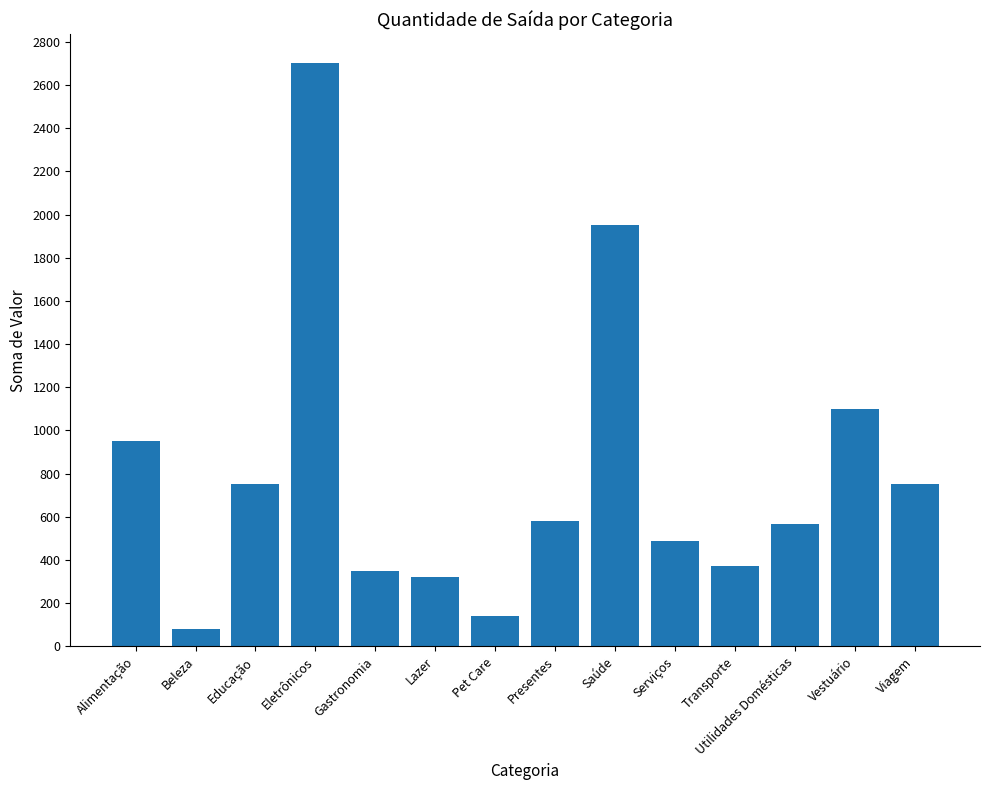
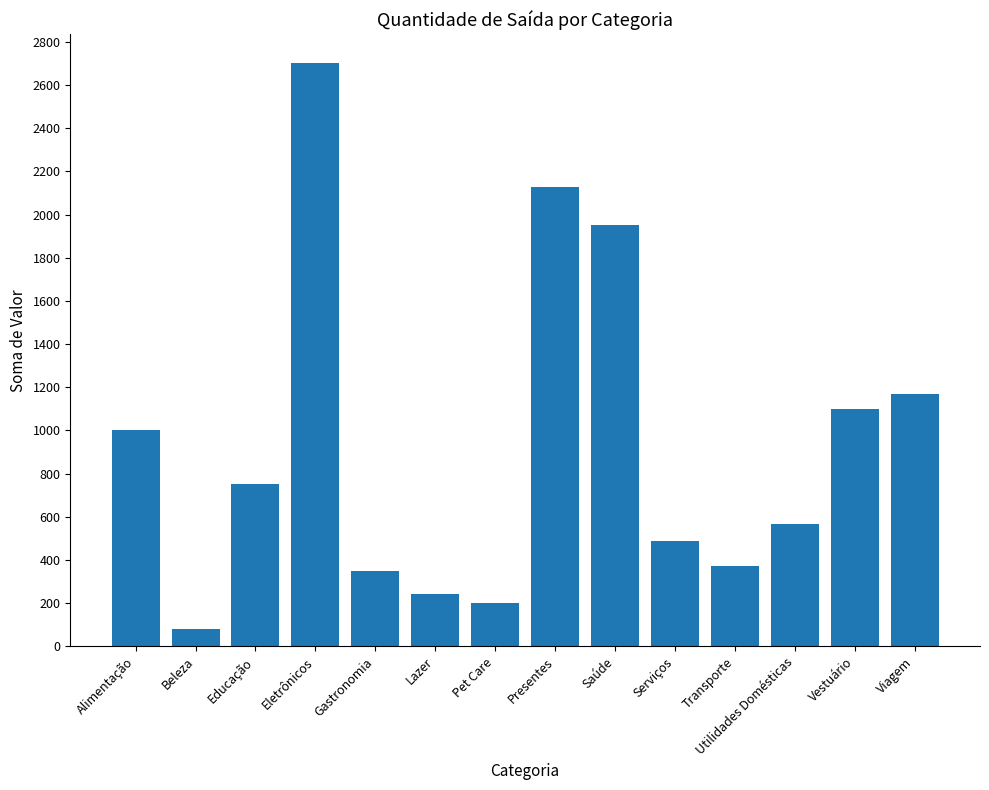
Alimentação: 950 -> 1000
Lazer: 320 -> 240
Pet Care: 140 -> 200
Presentes: 580 -> 2130
Viagem: 750 -> 1170
